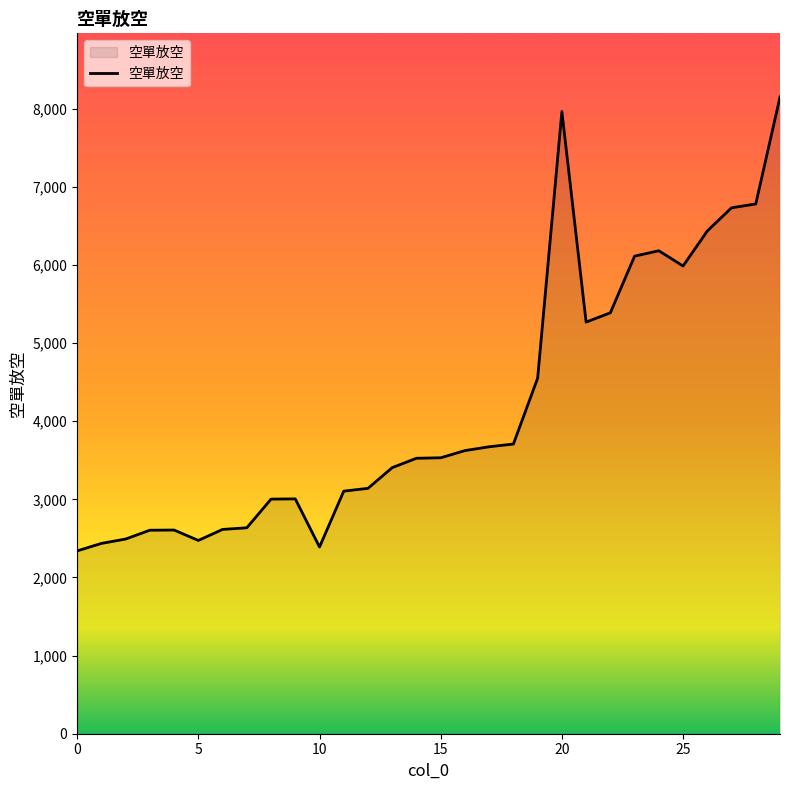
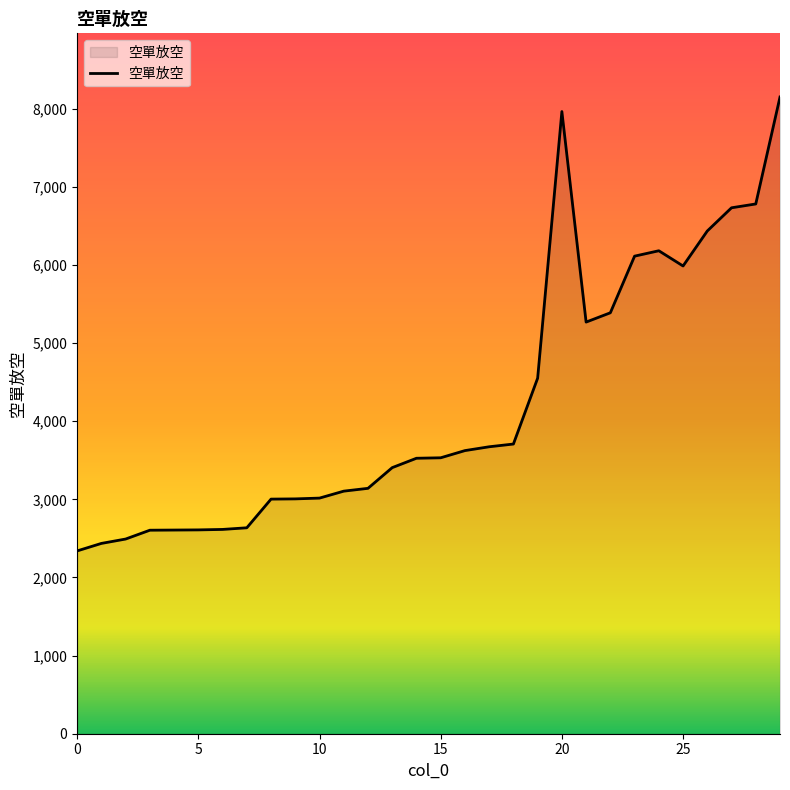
5: 2,500 -> 2,600
10: 2,400 -> 3,000
